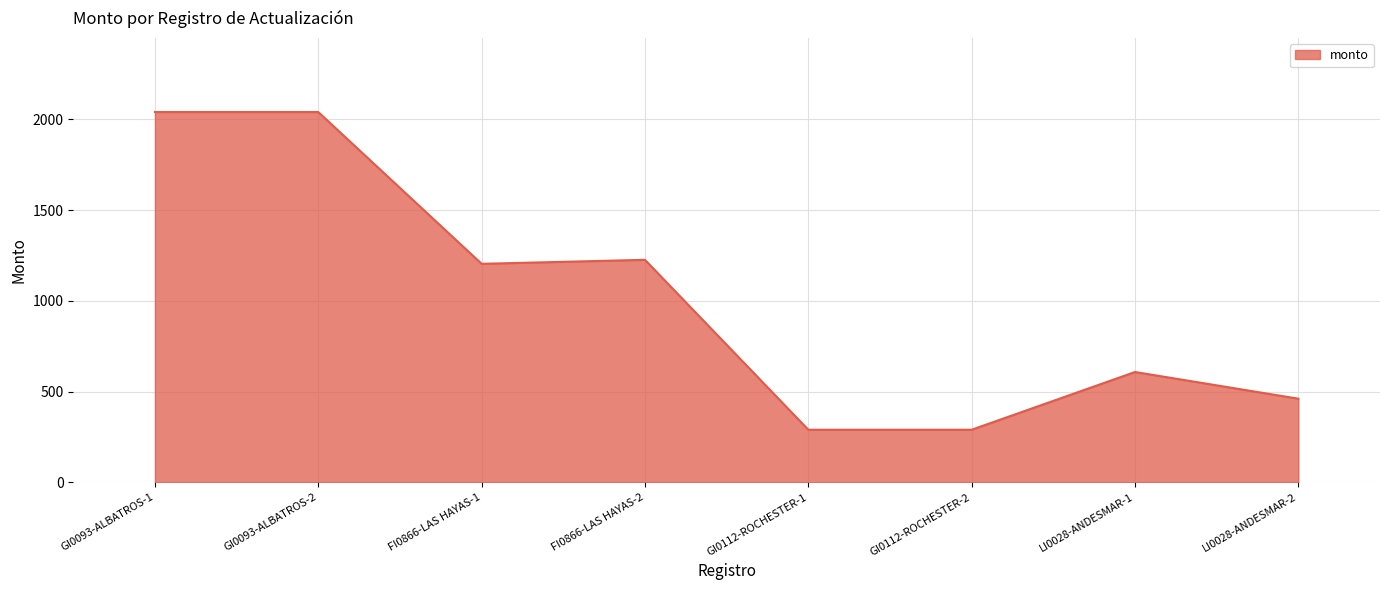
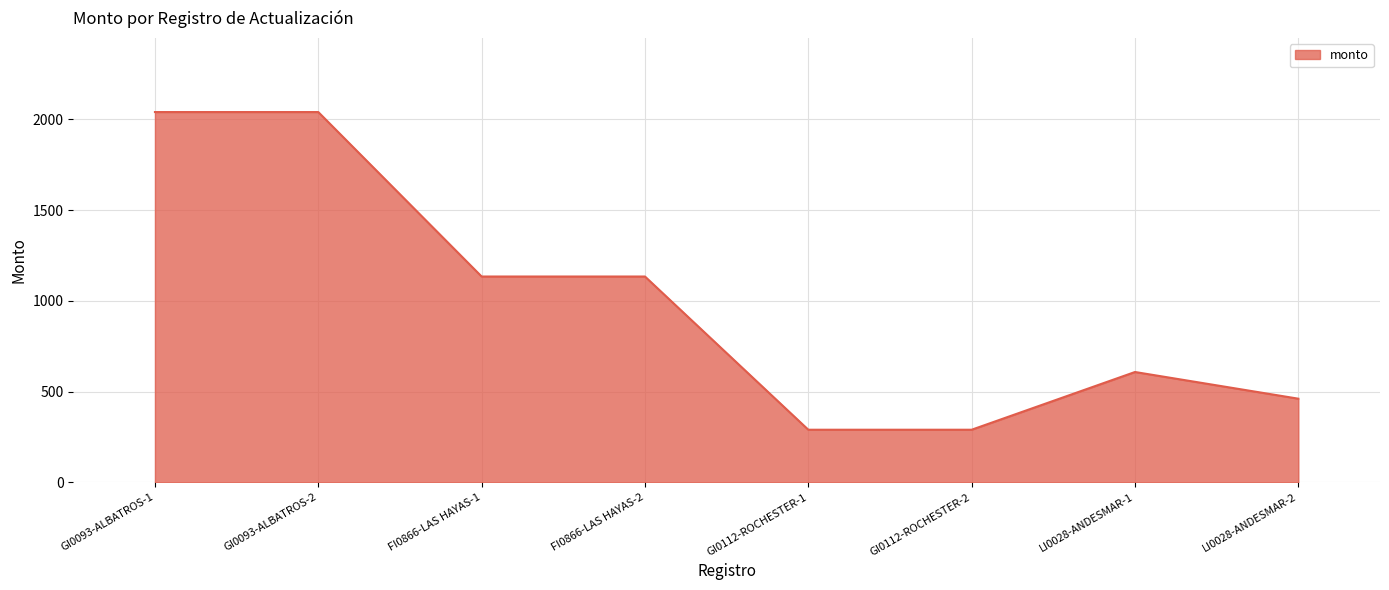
FI0866-LAS HAYAS-1: 1200 -> 1130
FI0866-LAS HAYAS-2: 1230 -> 1130
